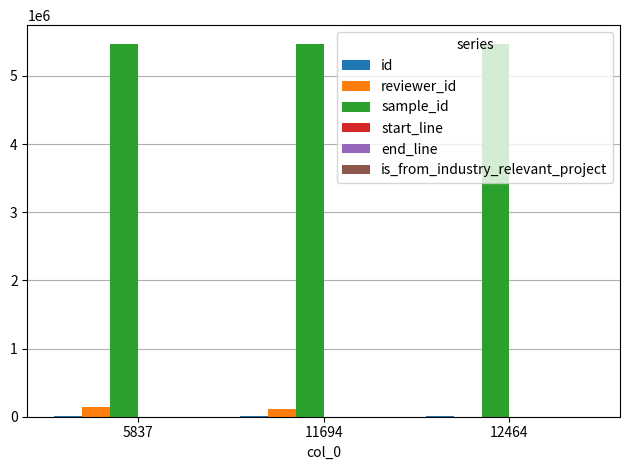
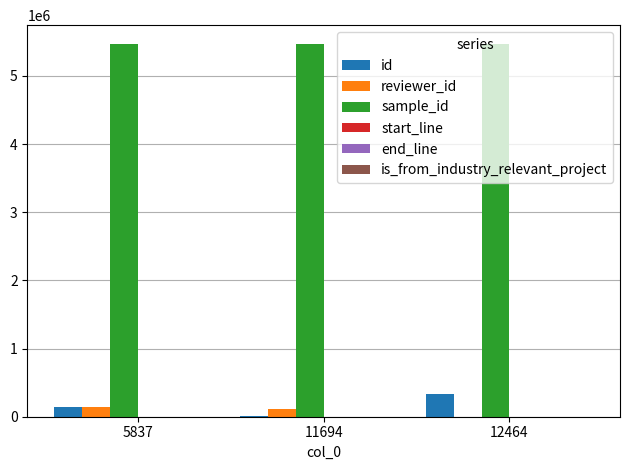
id, 5837: 0 -> 100000
id, 12464: 0 -> 300000
